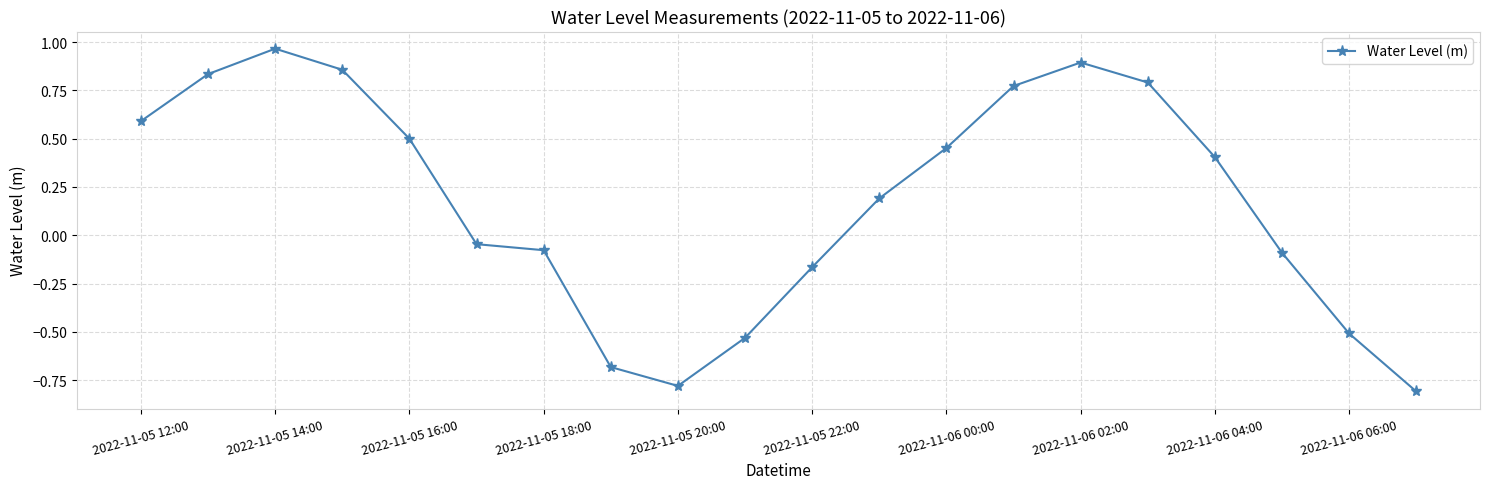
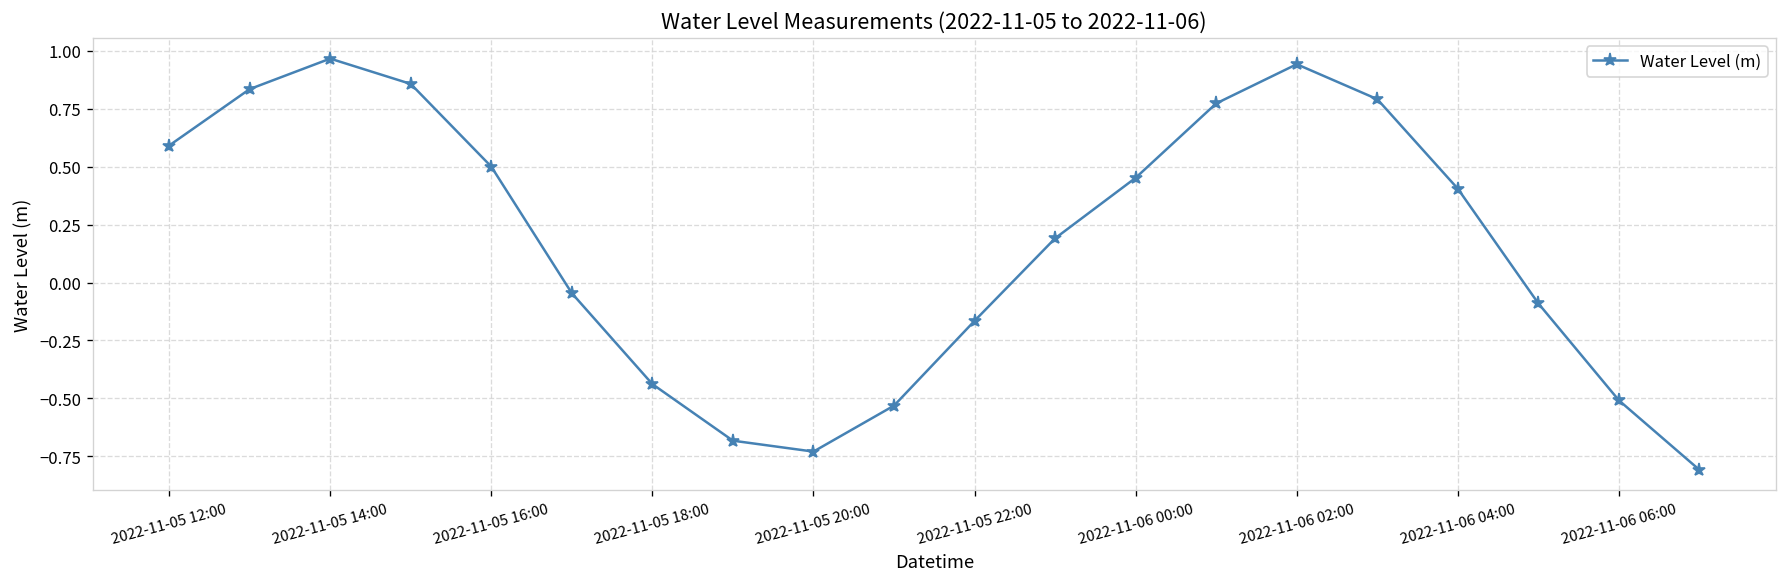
2022-11-05 18:00: -0.08 -> -0.44
2022-11-05 20:00: -0.78 -> -0.73
2022-11-06 02:00: 0.89 -> 0.94
